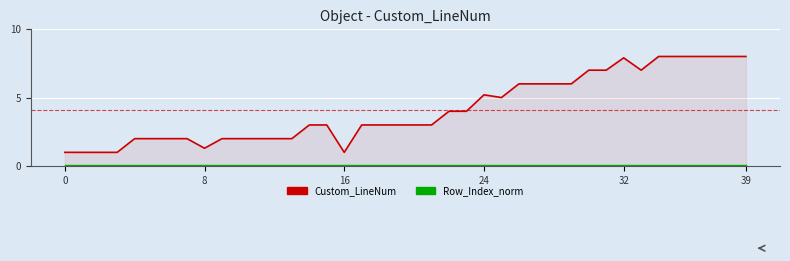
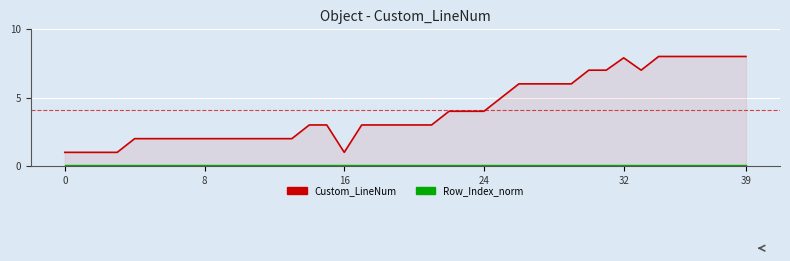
Custom_LineNum, 8: 1.3 -> 2.0
Custom_LineNum, 24: 5.2 -> 4.0
